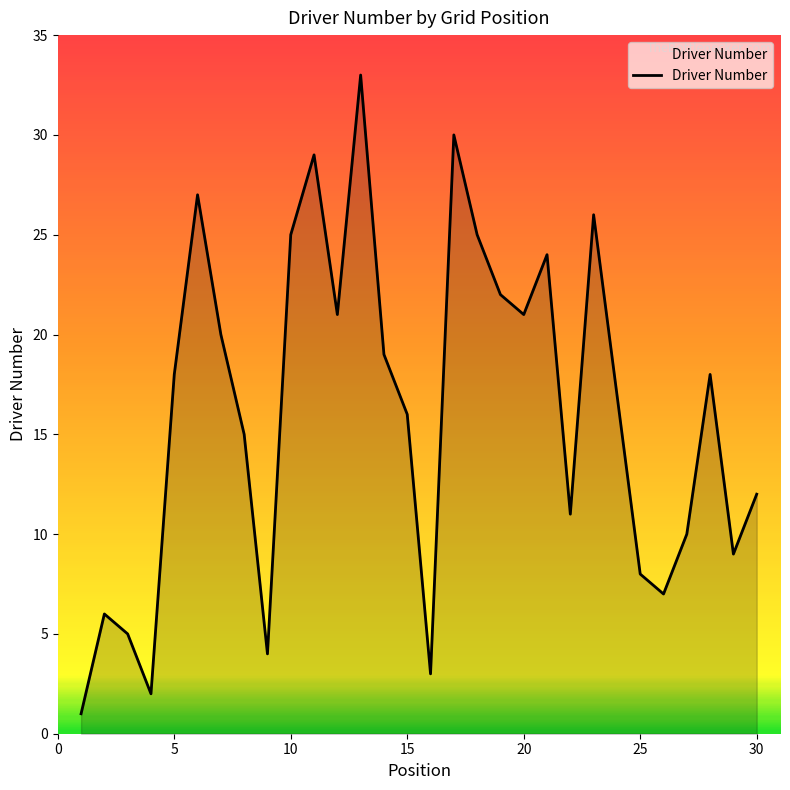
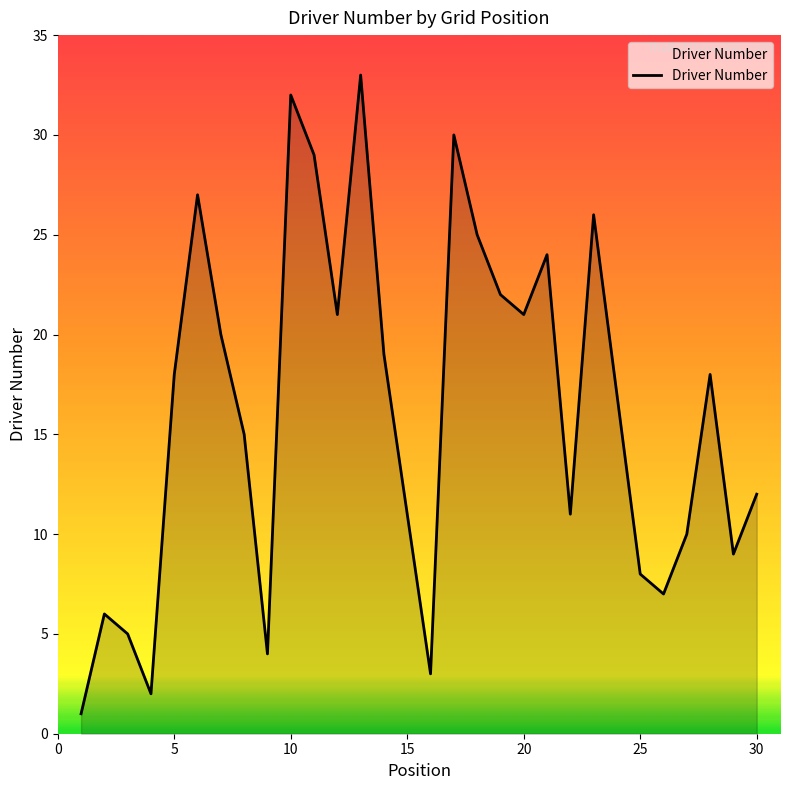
10: 25 -> 32
15: 16 -> 11
